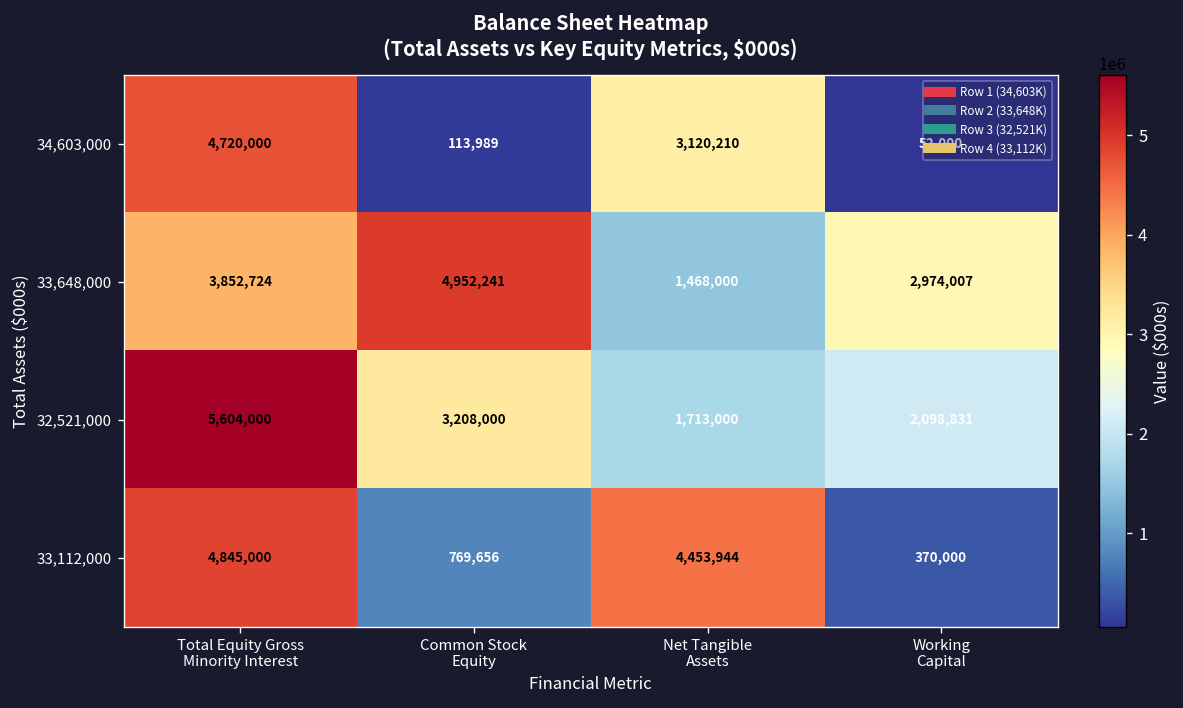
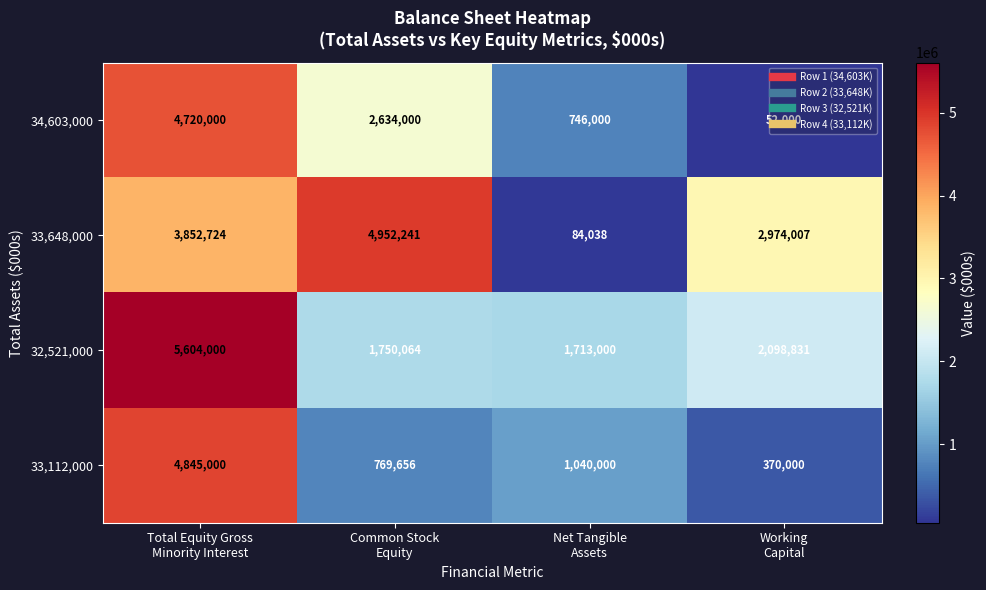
34,603,000, Common Stock Equity: 113,989 -> 2,634,000
34,603,000, Net Tangible Assets: 3,120,210 -> 746,000
33,648,000, Net Tangible Assets: 1,468,000 -> 84,038
32,521,000, Common Stock Equity: 3,208,000 -> 1,750,064
33,112,000, Net Tangible Assets: 4,453,944 -> 1,040,000
